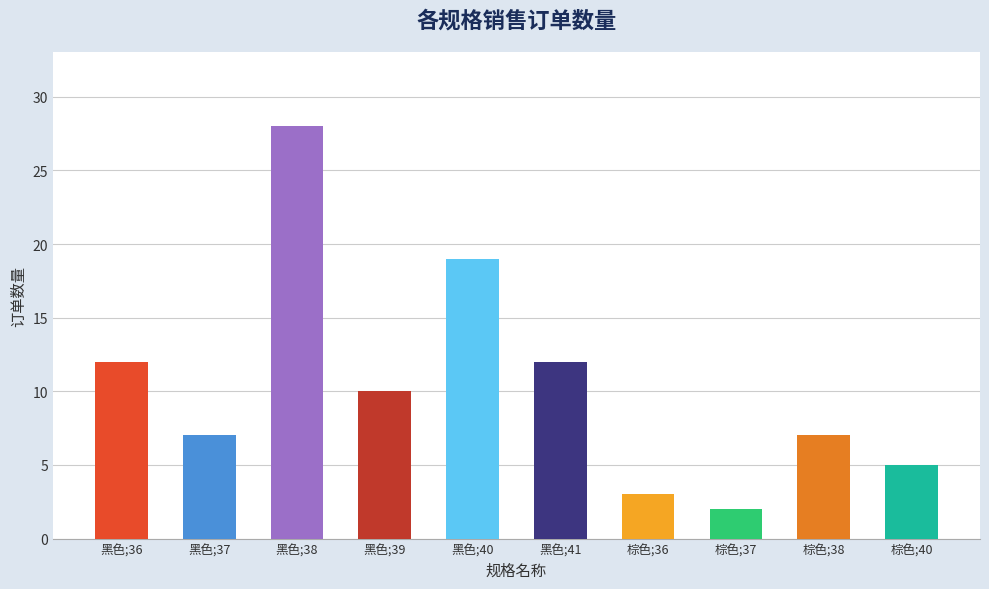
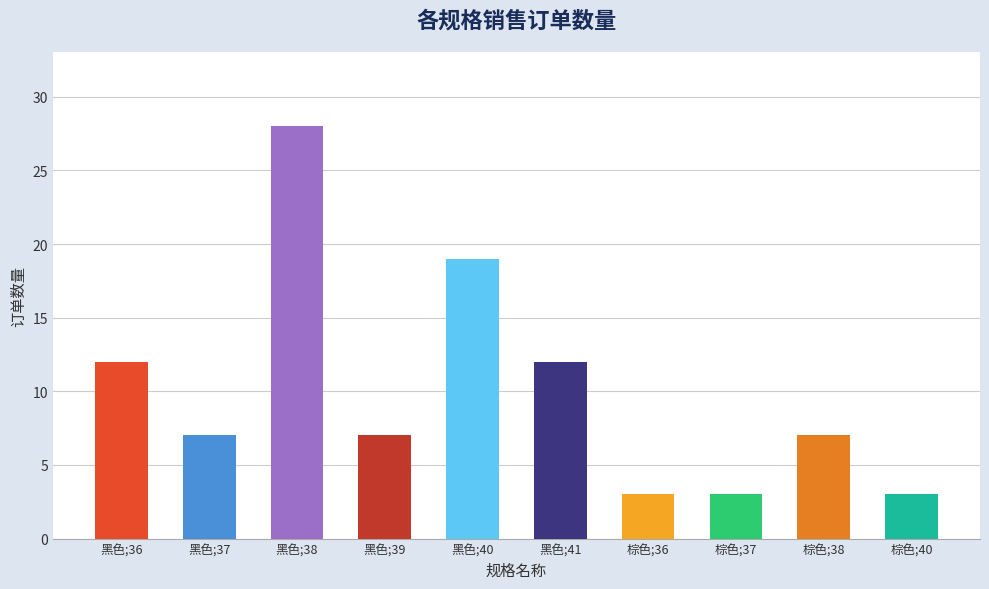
黑色;39: 10 -> 7
棕色;37: 2 -> 3
棕色;40: 5 -> 3
